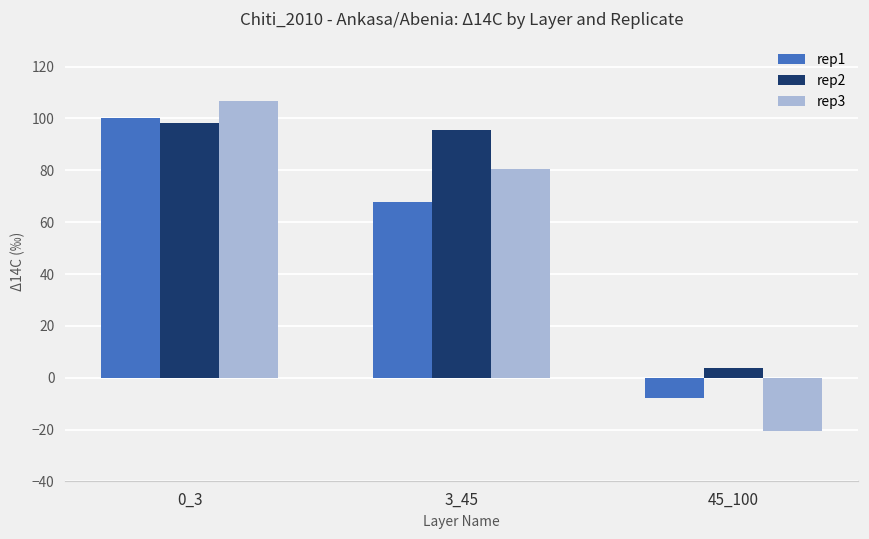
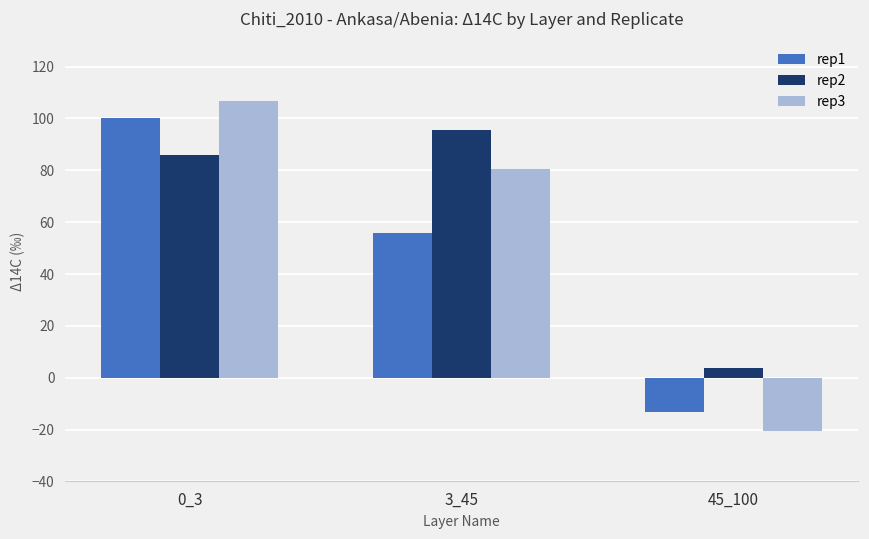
rep2, 0_3: 98 -> 86
rep1, 3_45: 68 -> 56
rep1, 45_100: -8 -> -13
